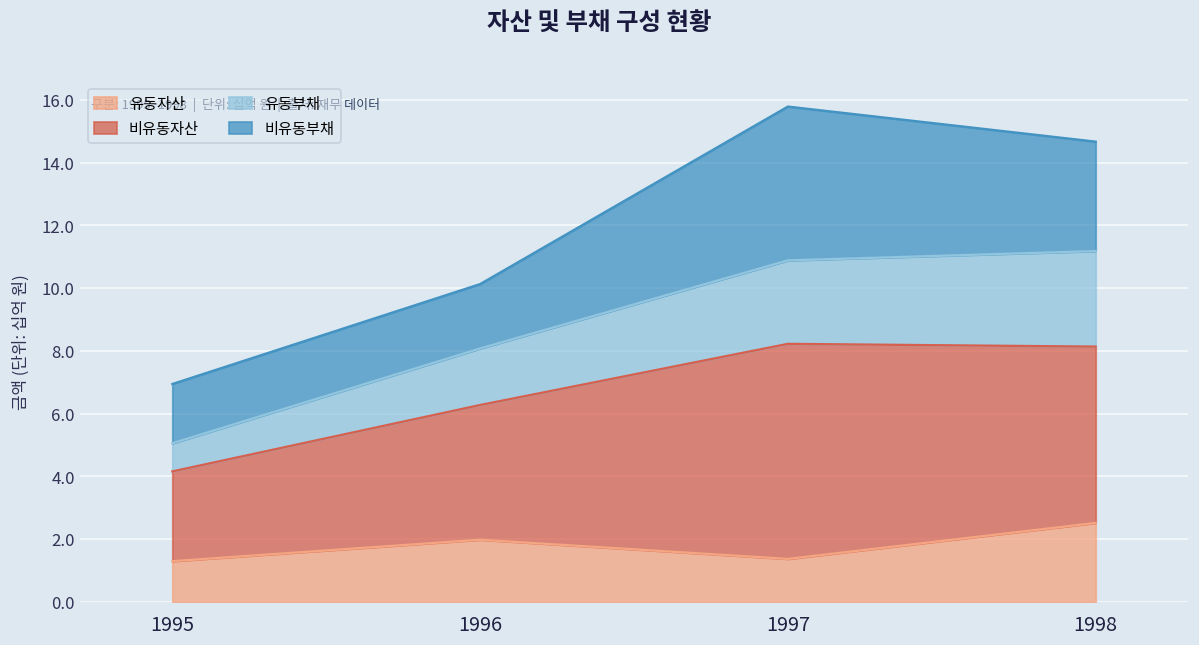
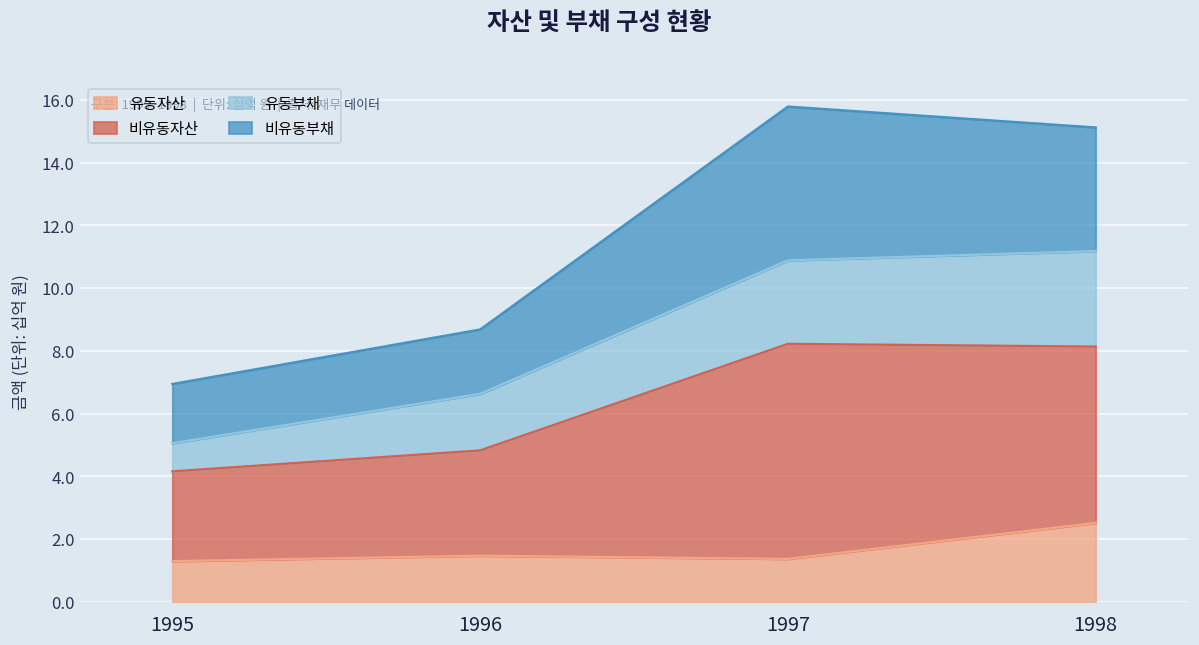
유동자산, 1996: 2.0 -> 1.5
비유동자산, 1996: 4.3 -> 3.4
비유동부채, 1998: 3.5 -> 3.9
